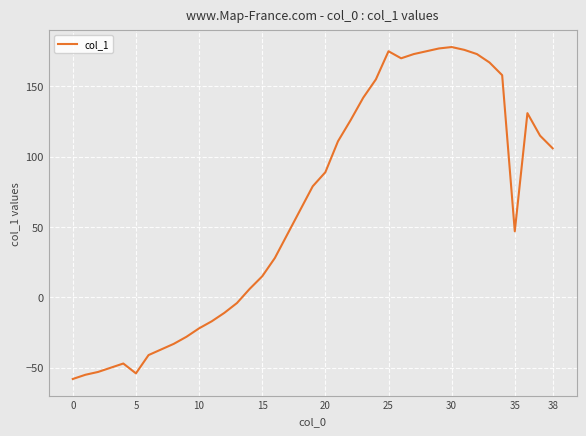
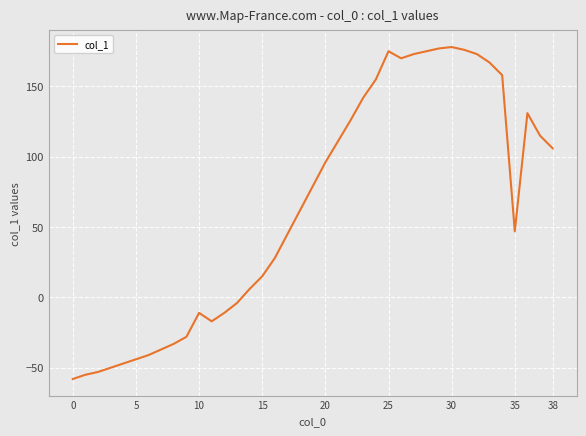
5: -54 -> -44
10: -22 -> -11
20: 89 -> 96
